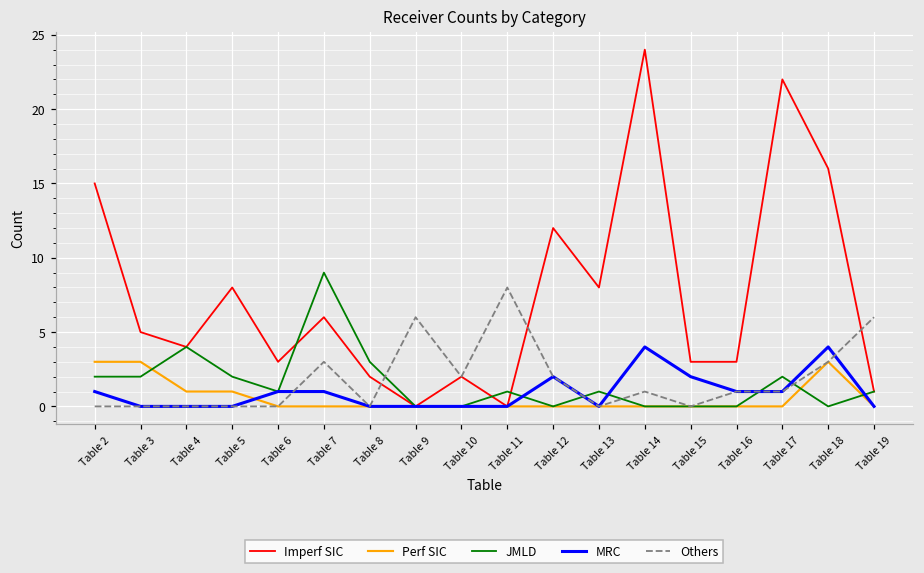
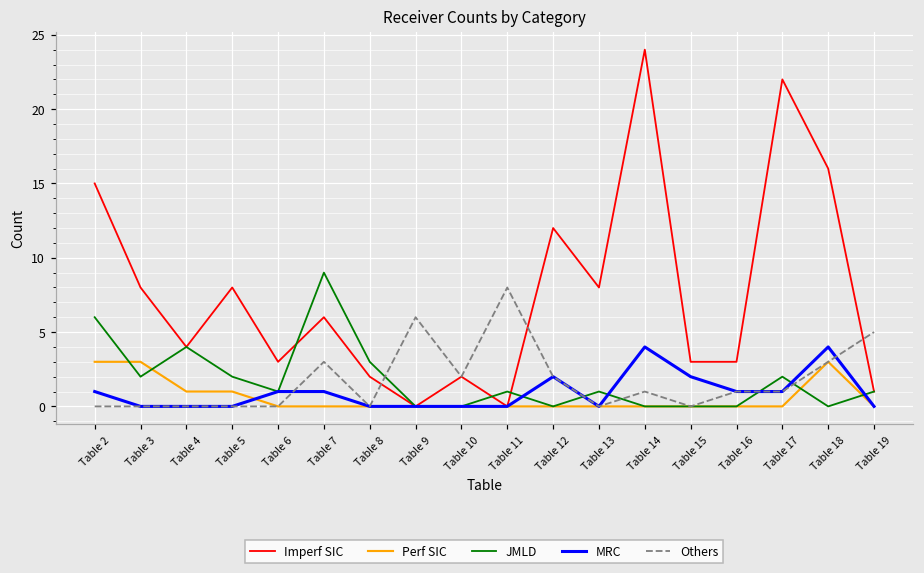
JMLD, Table 2: 2 -> 6
Imperf SIC, Table 3: 5 -> 8
Others, Table 19: 6 -> 5
